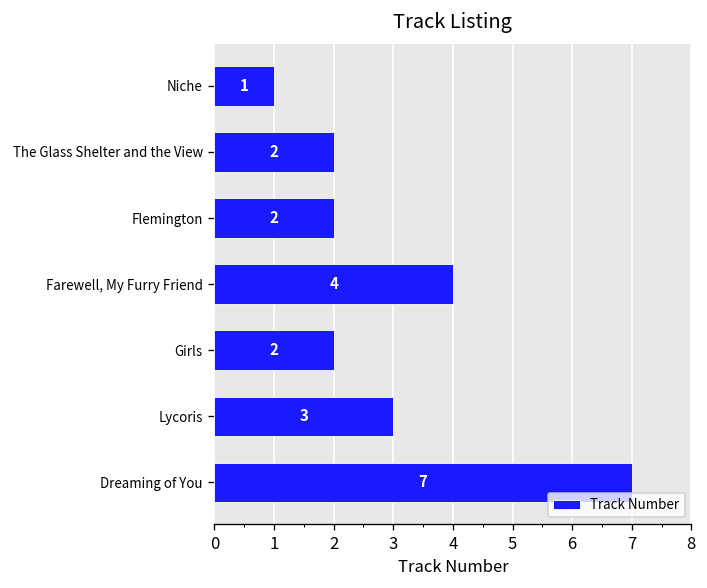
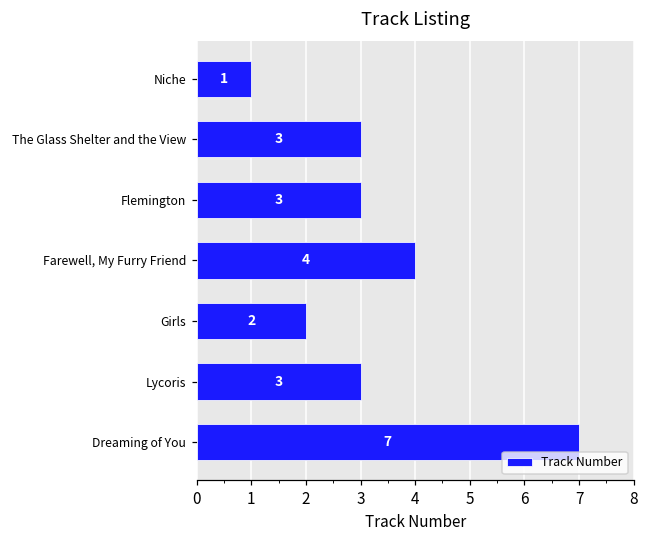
The Glass Shelter and the View: 2 -> 3
Flemington: 2 -> 3
